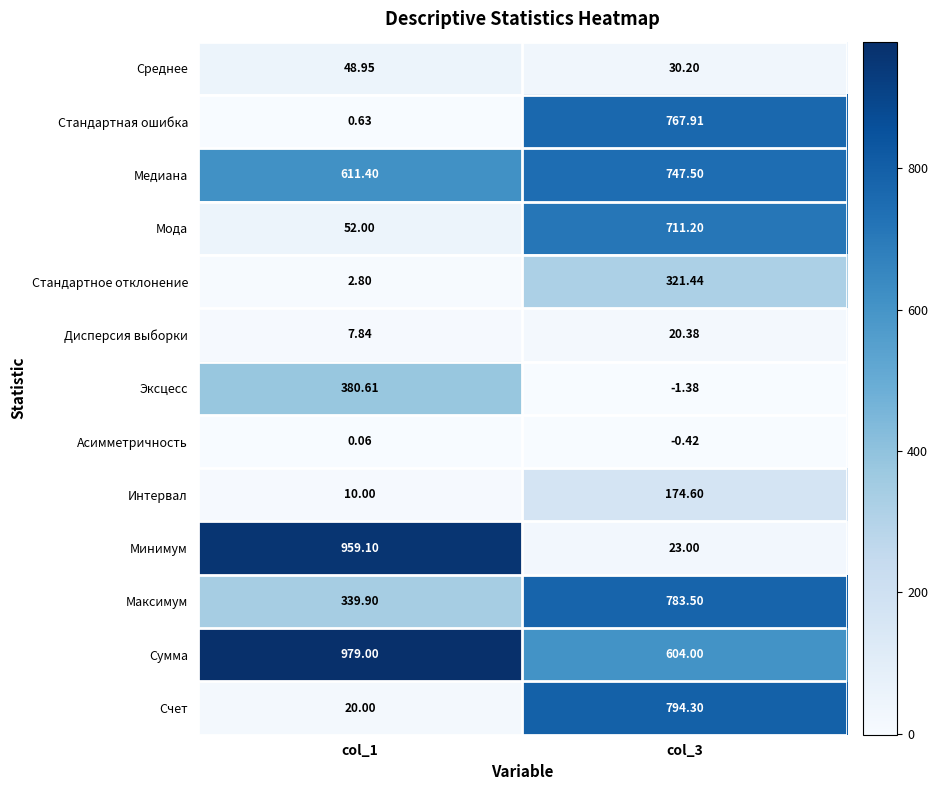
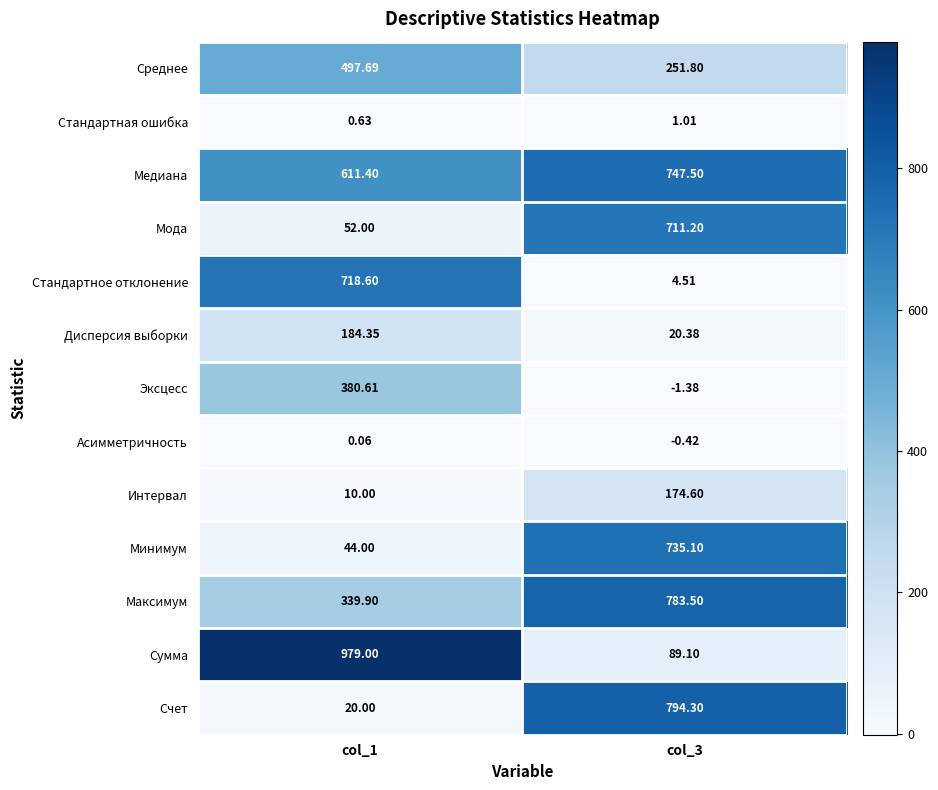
Среднее, col_1: 48.95 -> 497.69
Среднее, col_3: 30.20 -> 251.80
Стандартная ошибка, col_3: 767.91 -> 1.01
Стандартное отклонение, col_1: 2.80 -> 718.60
Стандартное отклонение, col_3: 321.44 -> 4.51
Дисперсия выборки, col_1: 7.84 -> 184.35
Минимум, col_1: 959.10 -> 44.00
Минимум, col_3: 23.00 -> 735.10
Сумма, col_3: 604.00 -> 89.10
